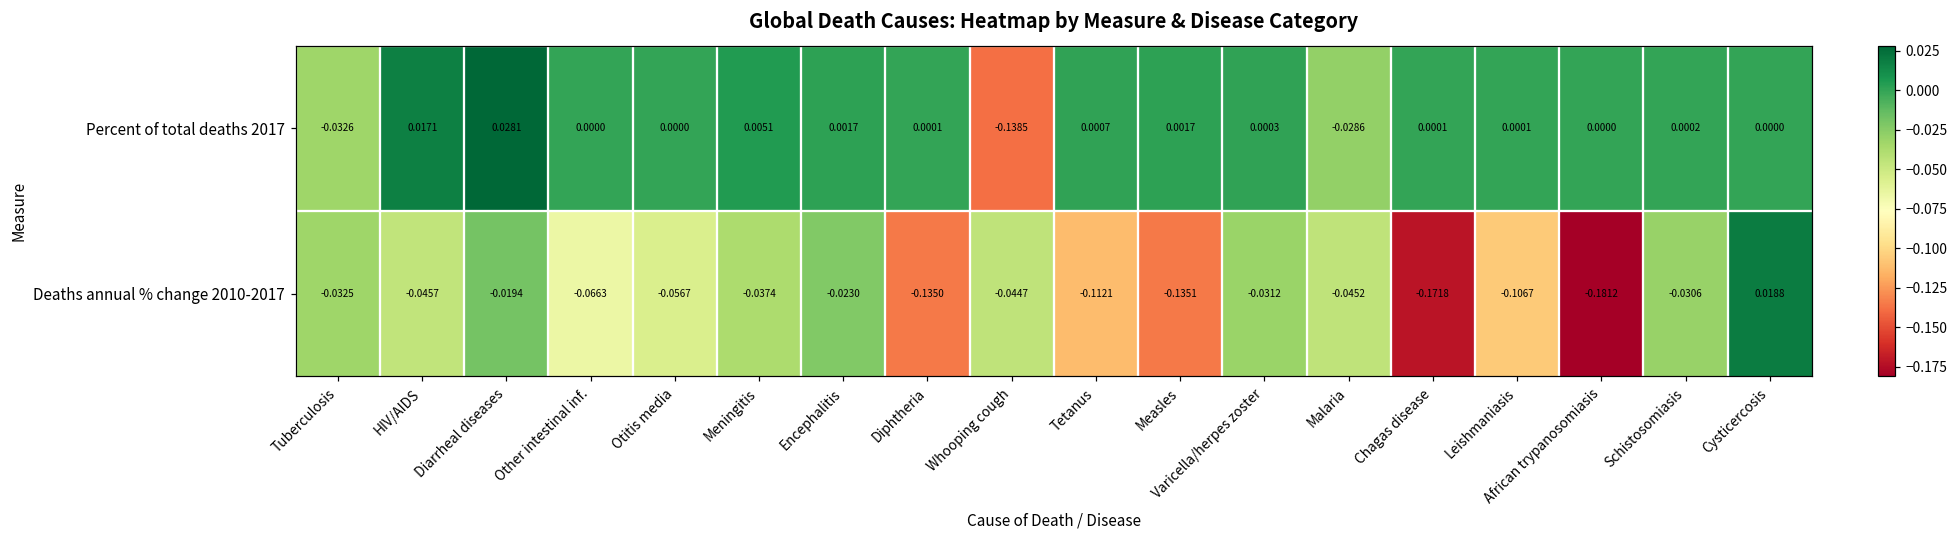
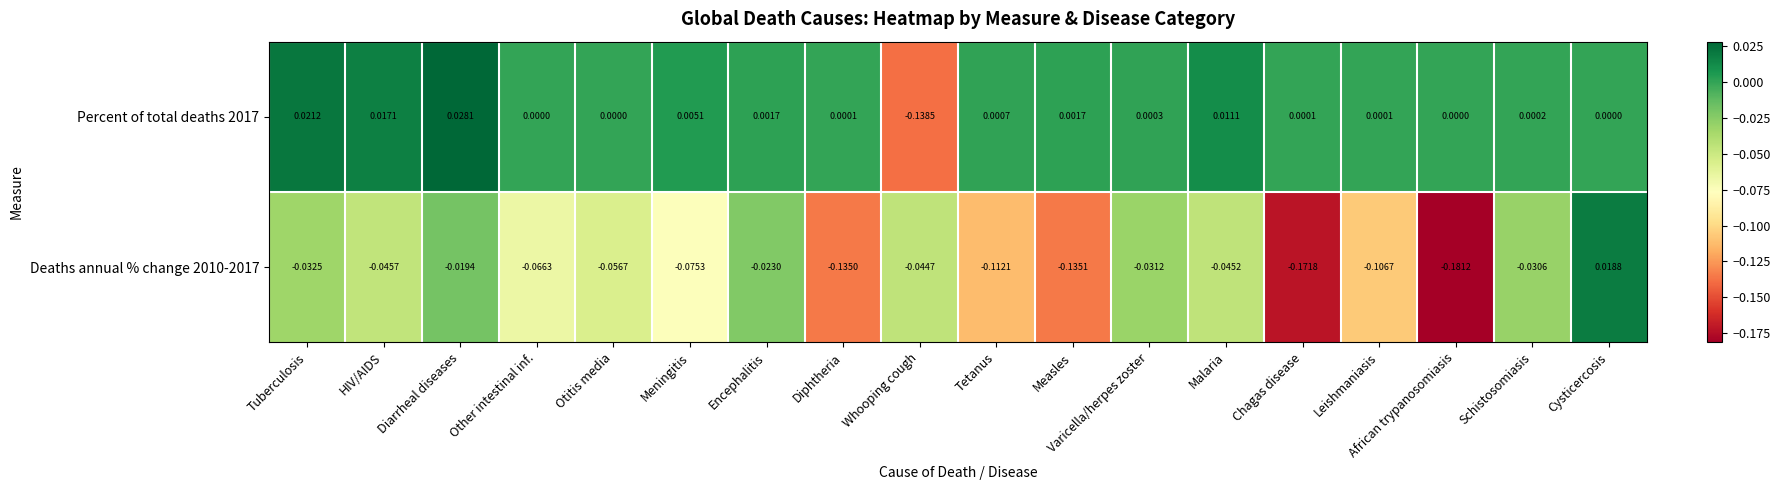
Percent of total deaths 2017, Tuberculosis: -0.0326 -> 0.0212
Percent of total deaths 2017, Malaria: -0.0286 -> 0.0111
Deaths annual % change 2010-2017, Meningitis: -0.0374 -> -0.0753
